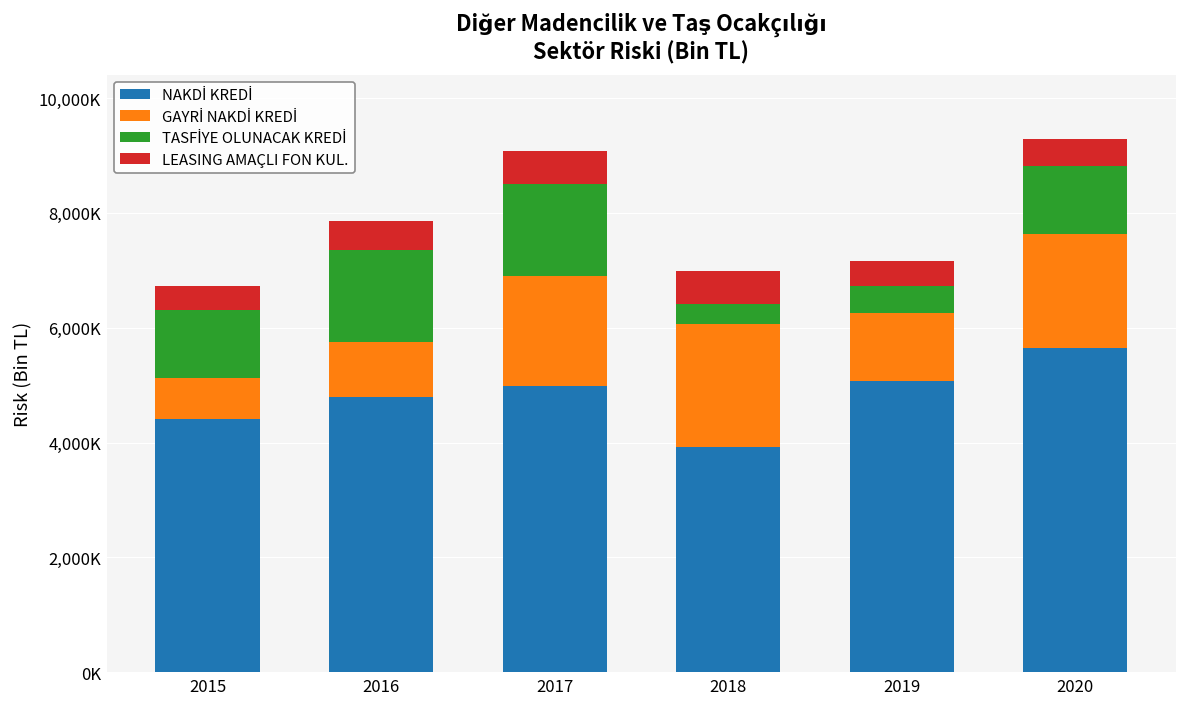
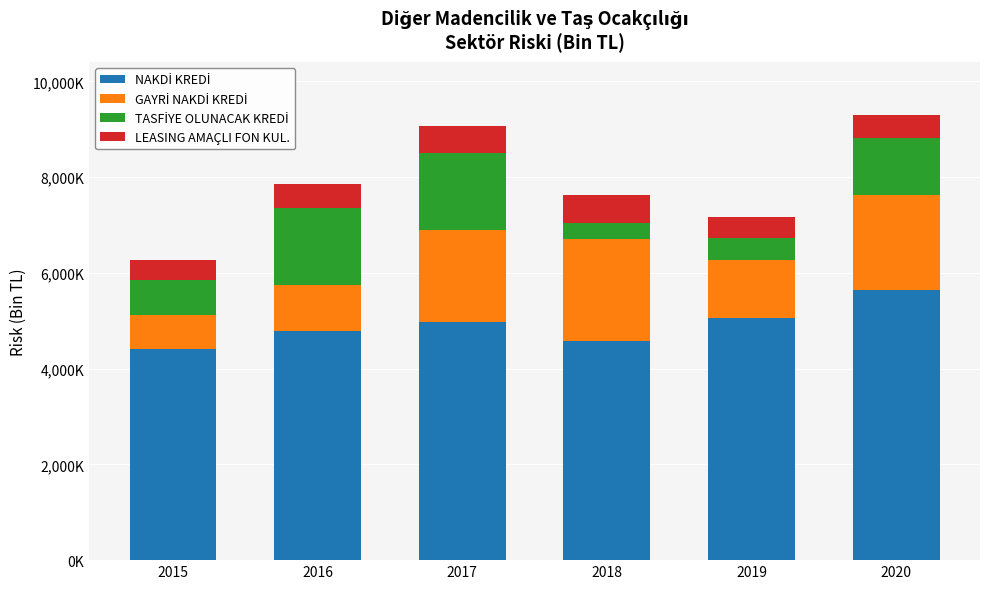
TASFİYE OLUNACAK KREDİ, 2015: 1,200,000 -> 700,000
NAKDİ KREDİ, 2018: 3,900,000 -> 4,600,000
